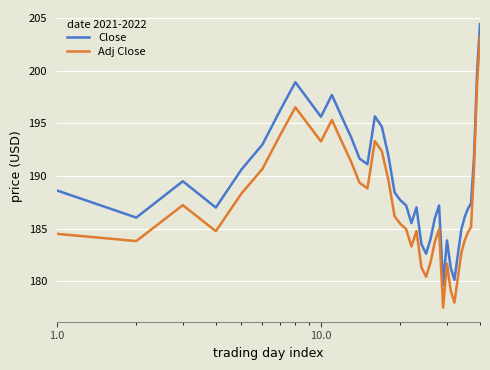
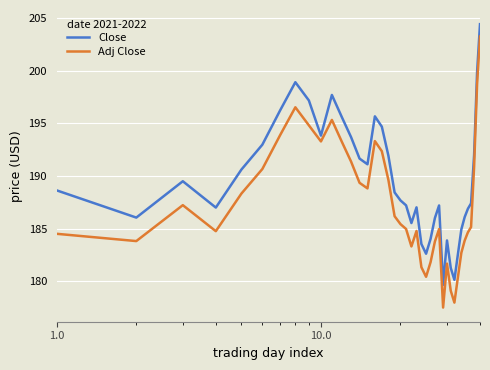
Close, 10.0: 195.6 -> 193.8
